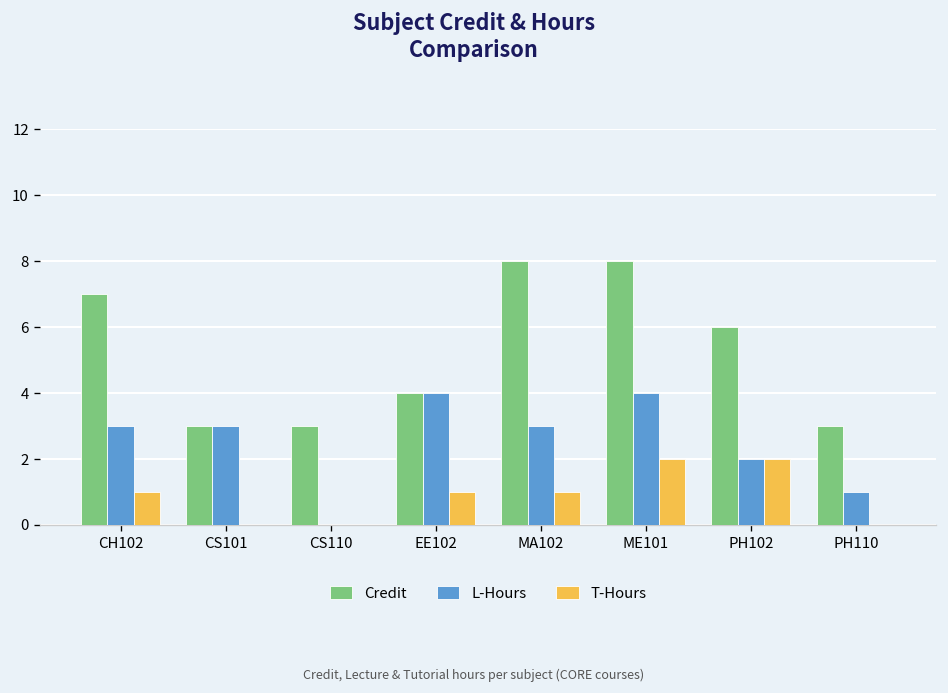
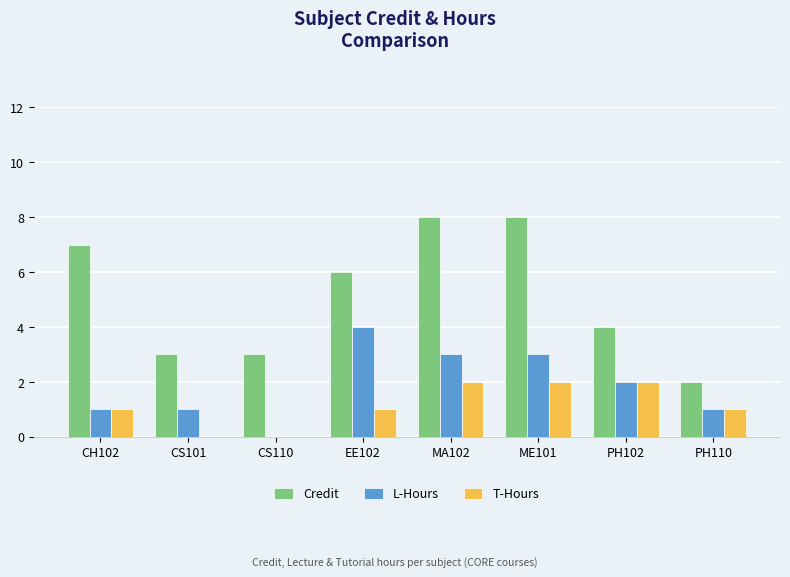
L-Hours, CH102: 3 -> 1
L-Hours, CS101: 3 -> 1
Credit, EE102: 4 -> 6
T-Hours, MA102: 1 -> 2
L-Hours, ME101: 4 -> 3
Credit, PH102: 6 -> 4
Credit, PH110: 3 -> 2
T-Hours, PH110: 0 -> 1
